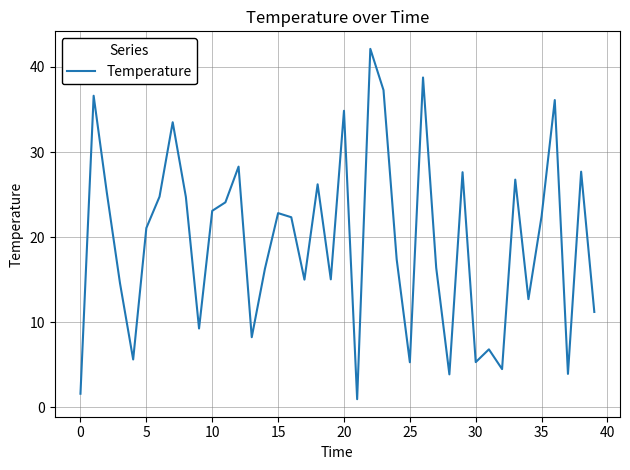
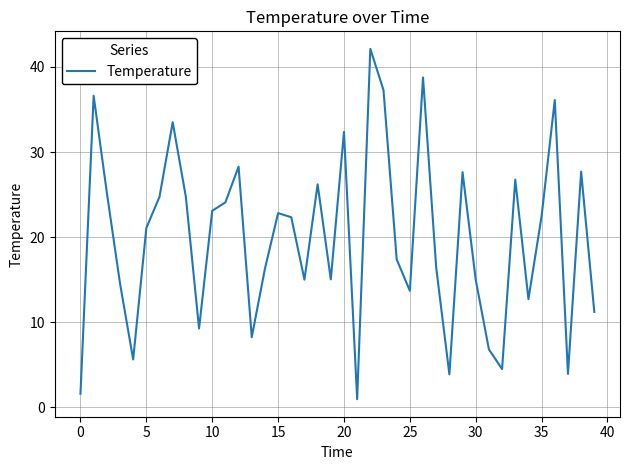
20: 35 -> 32
25: 5 -> 14
30: 5 -> 15
